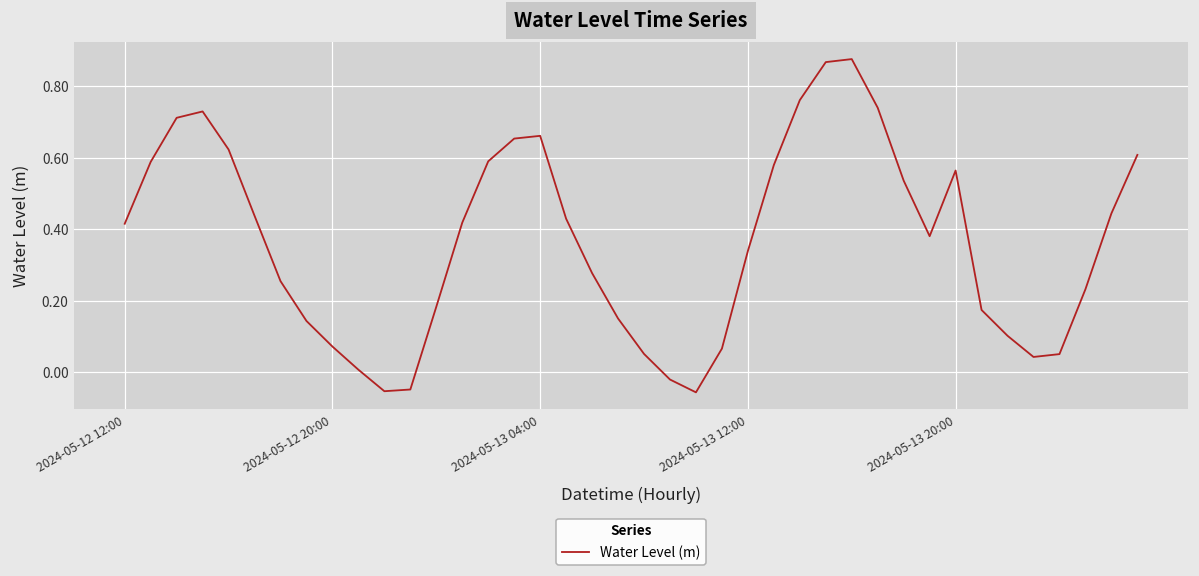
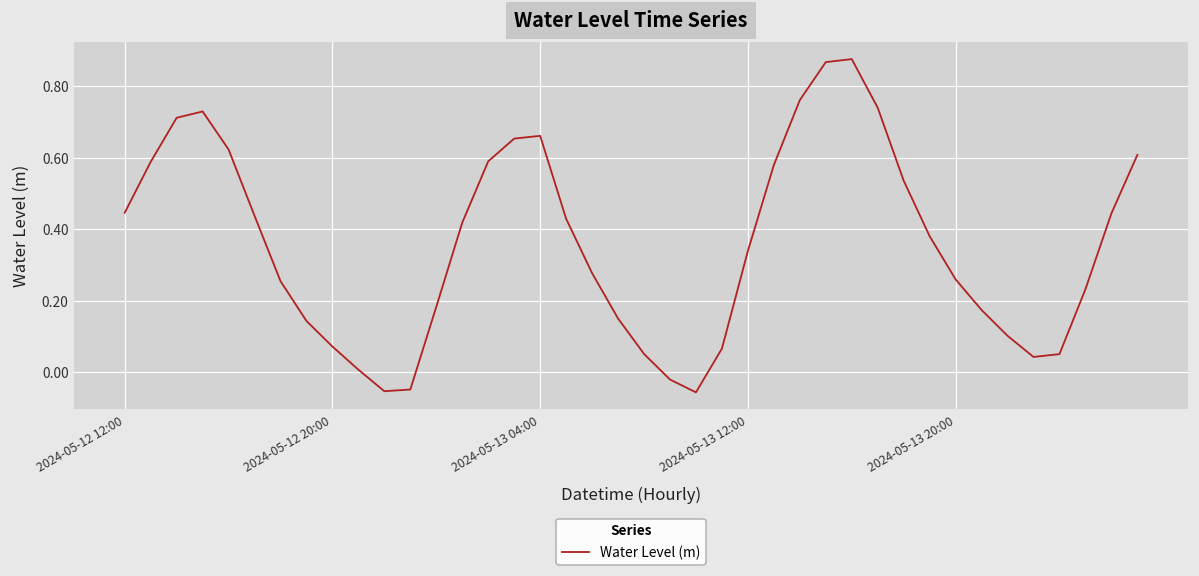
2024-05-12 12:00: 0.42 -> 0.45
2024-05-13 20:00: 0.56 -> 0.26
